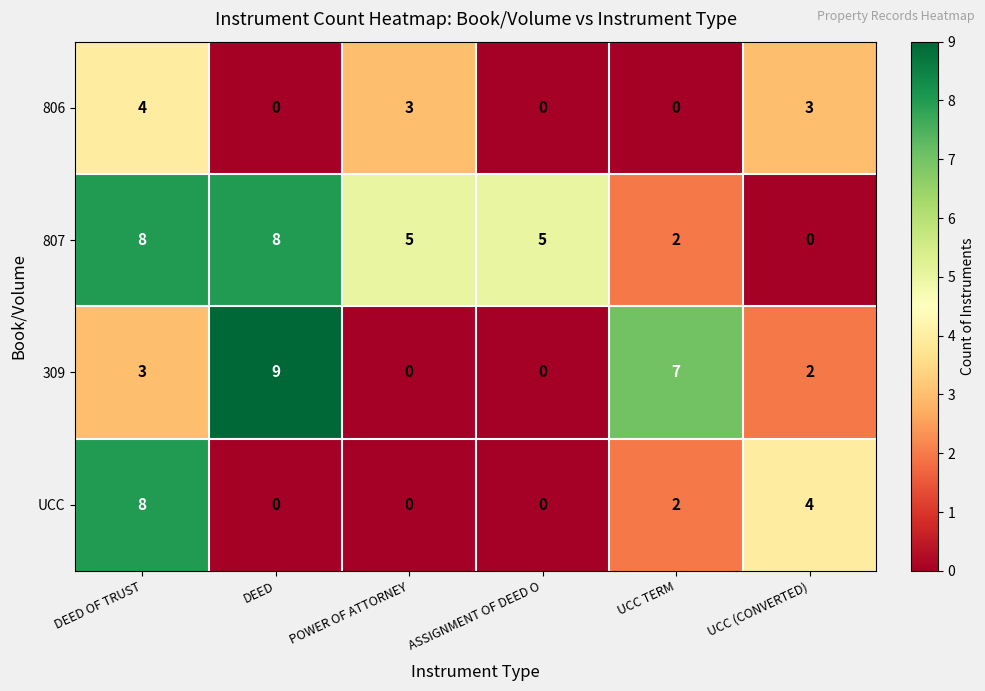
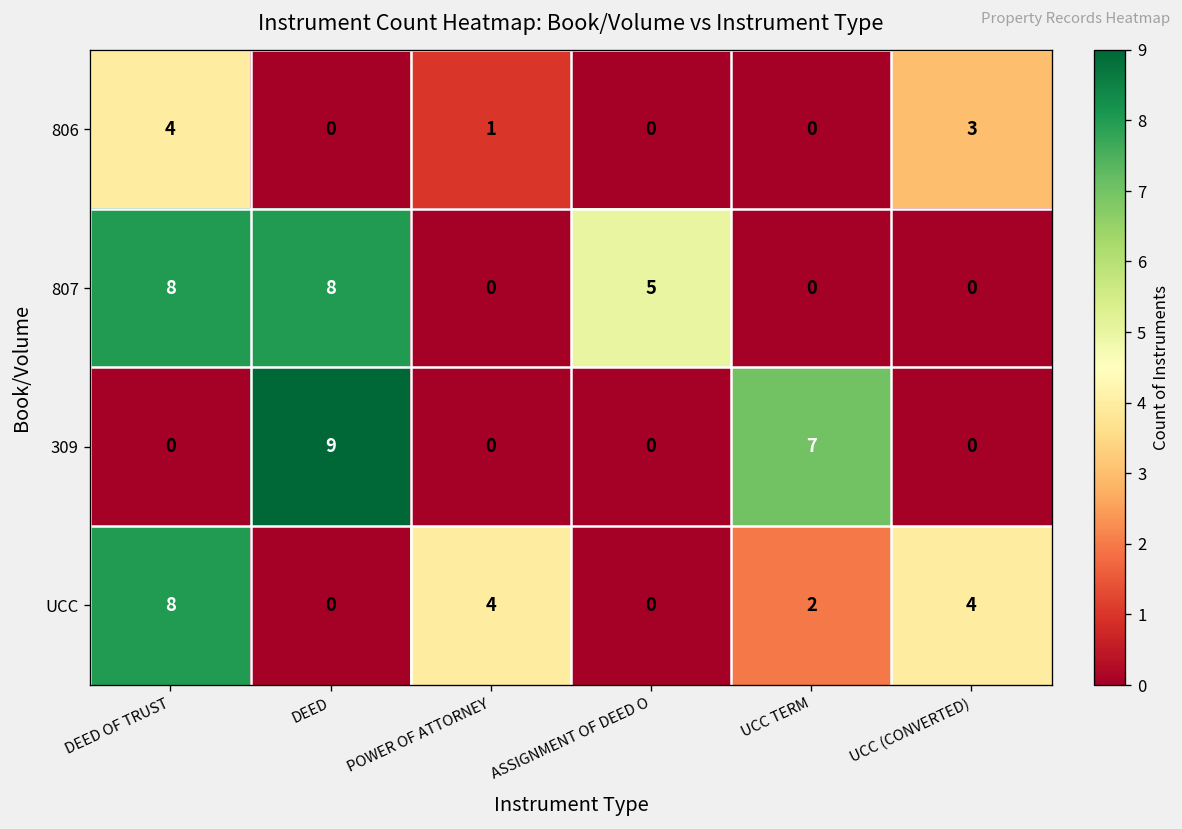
806, POWER OF ATTORNEY: 3 -> 1
807, POWER OF ATTORNEY: 5 -> 0
807, UCC TERM: 2 -> 0
309, DEED OF TRUST: 3 -> 0
309, UCC (CONVERTED): 2 -> 0
UCC, POWER OF ATTORNEY: 0 -> 4
